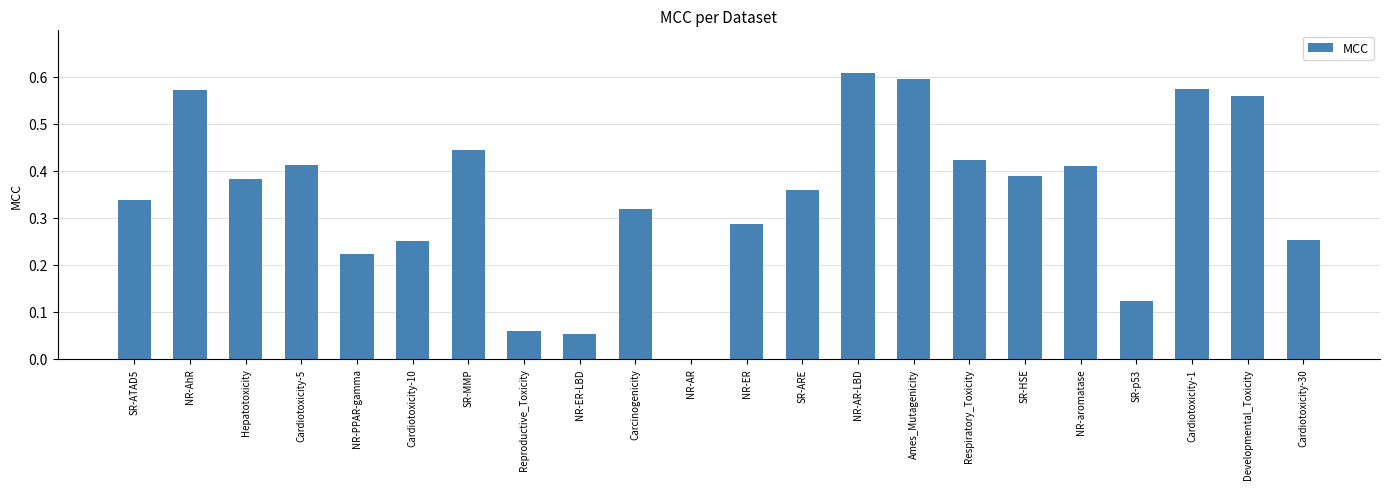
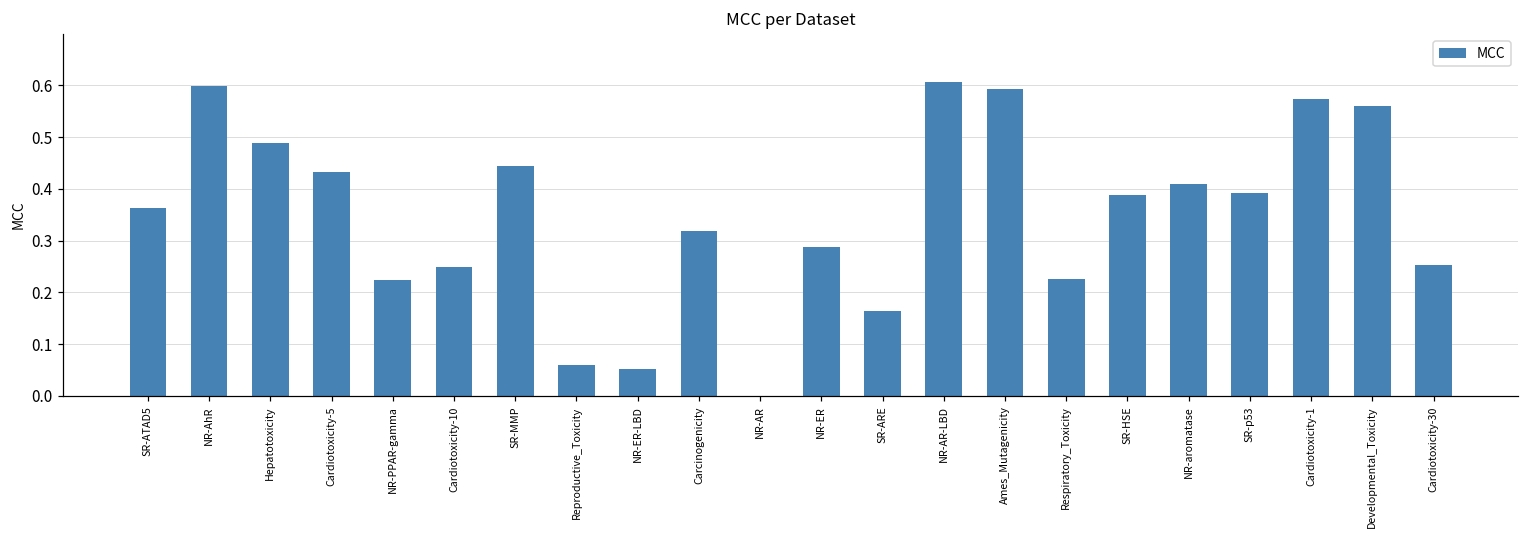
SR-ATAD5: 0.34 -> 0.36
NR-AhR: 0.57 -> 0.60
Hepatotoxicity: 0.38 -> 0.49
Cardiotoxicity-5: 0.41 -> 0.43
SR-ARE: 0.36 -> 0.16
Respiratory_Toxicity: 0.42 -> 0.23
SR-p53: 0.12 -> 0.39
